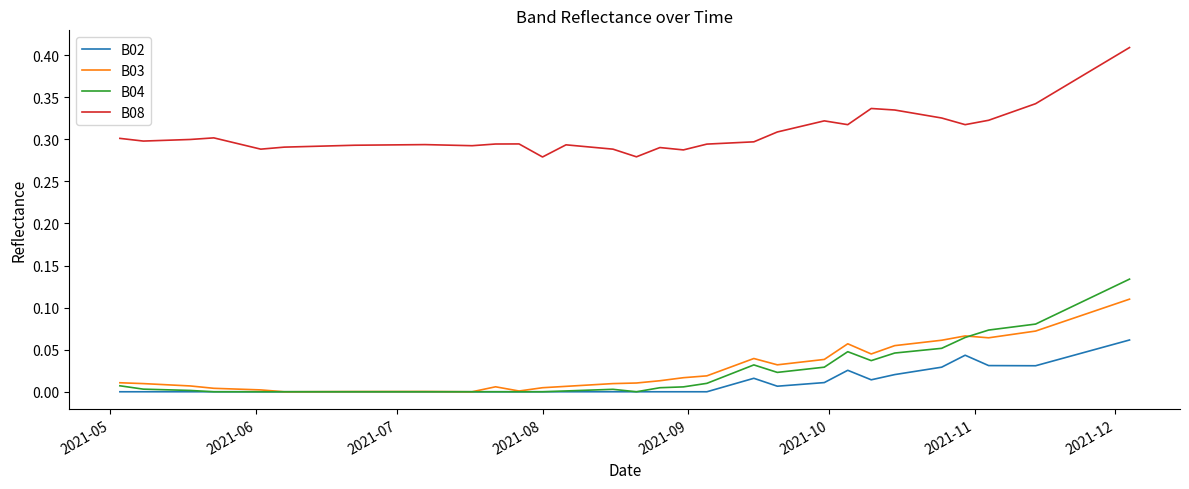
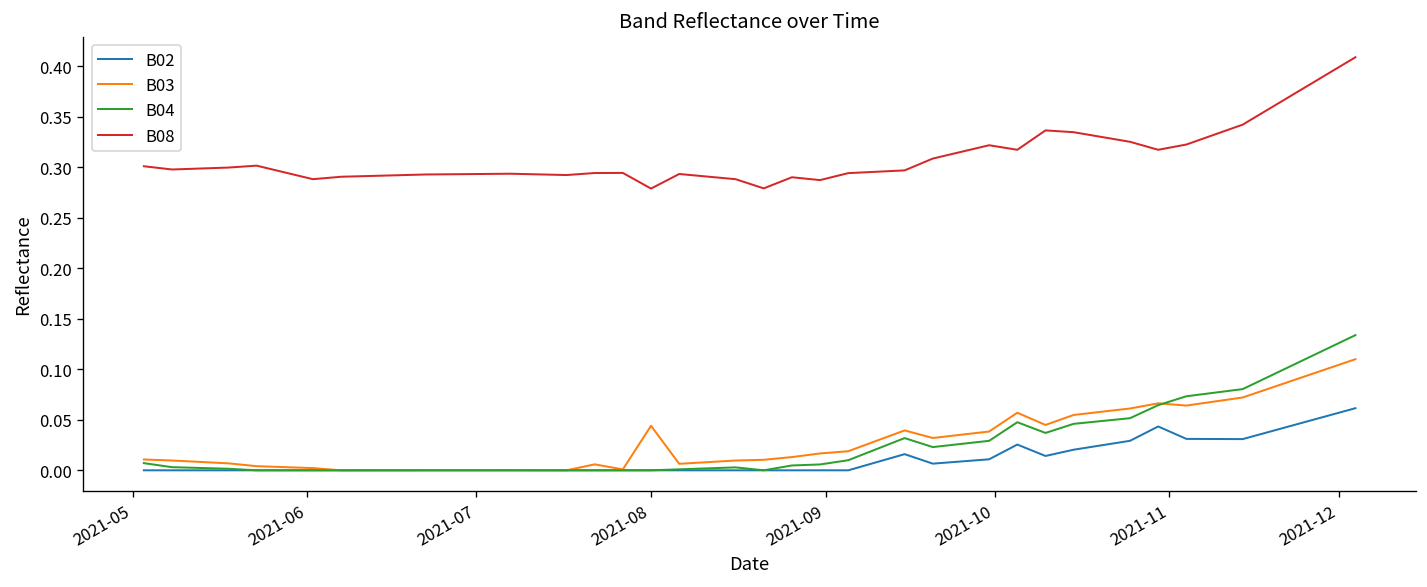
B03, 2021-08: 0.00 -> 0.04
